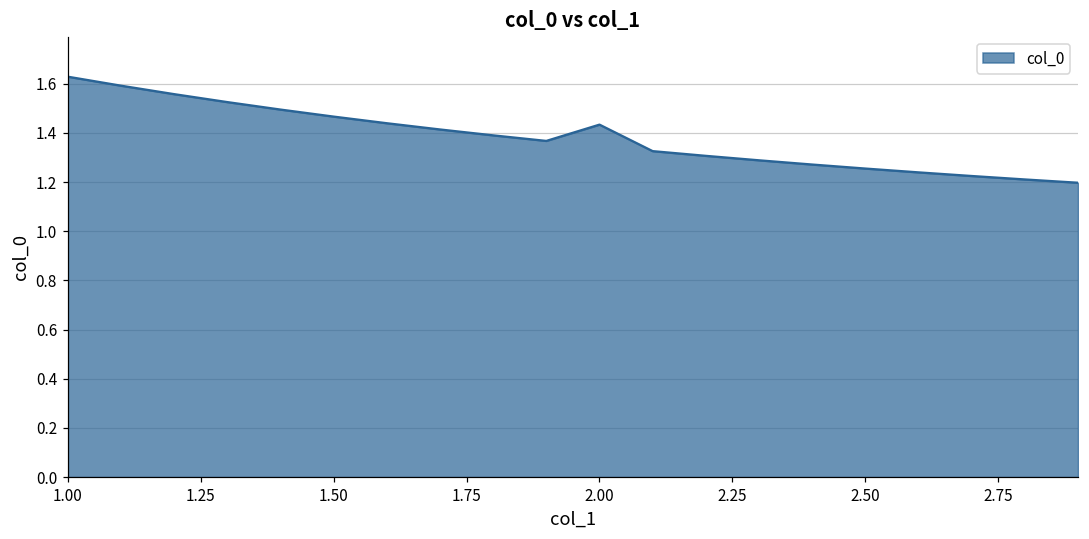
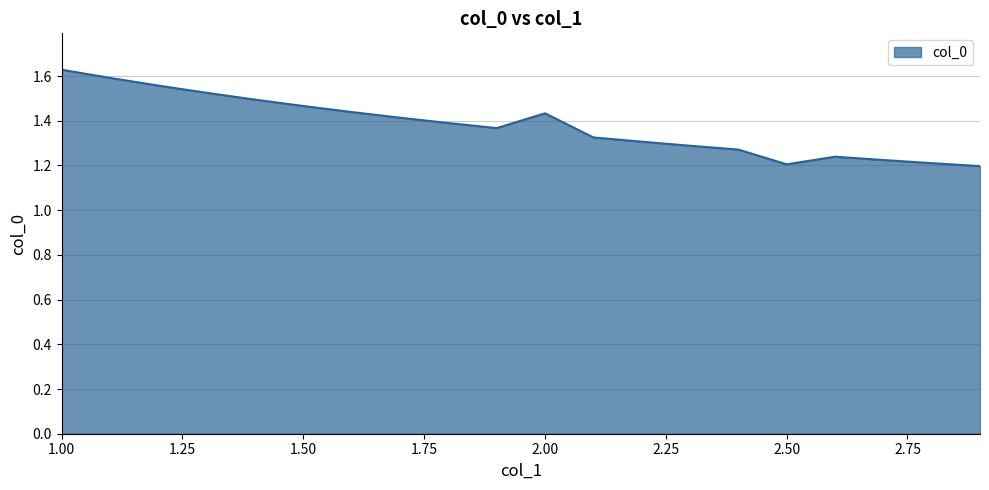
2.50: 1.25 -> 1.21
